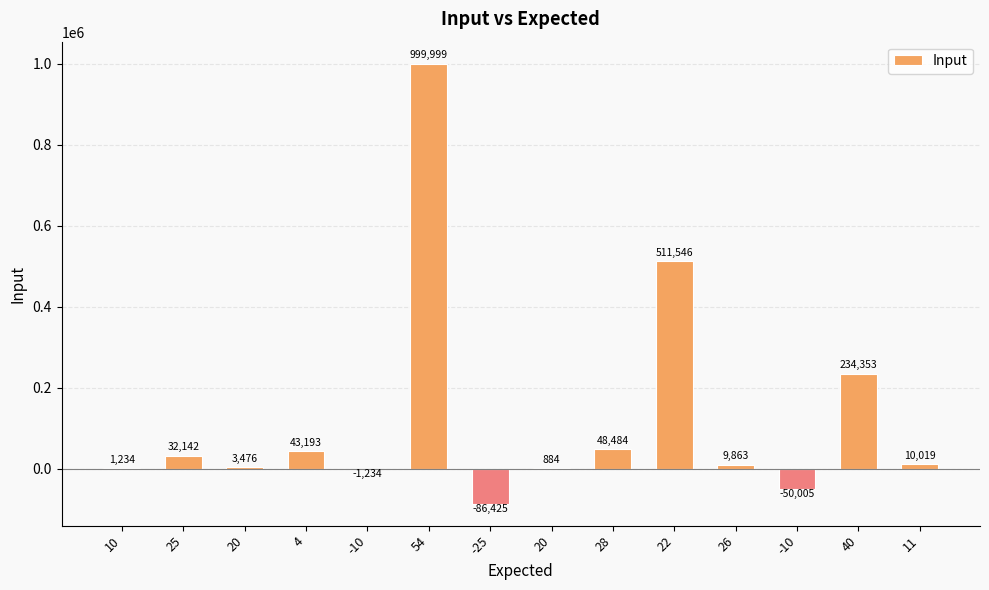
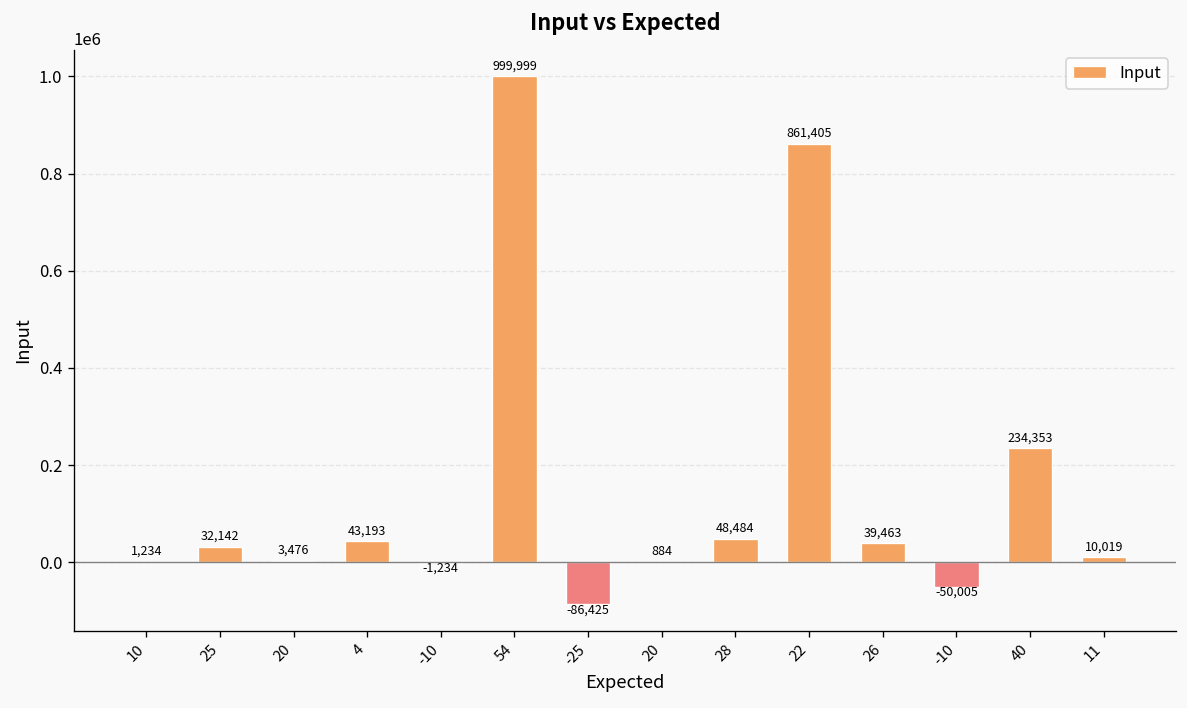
22: 511,546 -> 861,405
26: 9,863 -> 39,463
